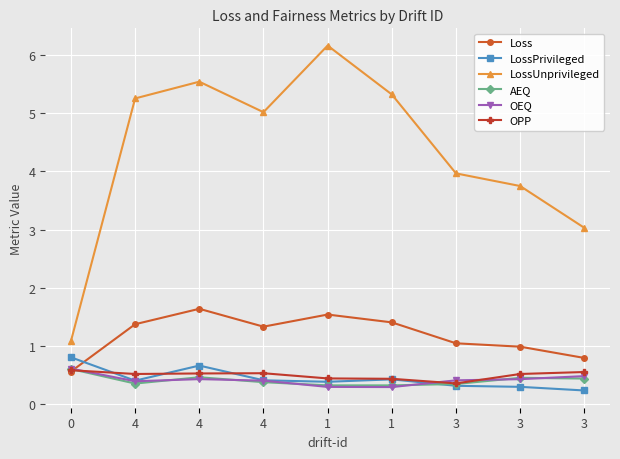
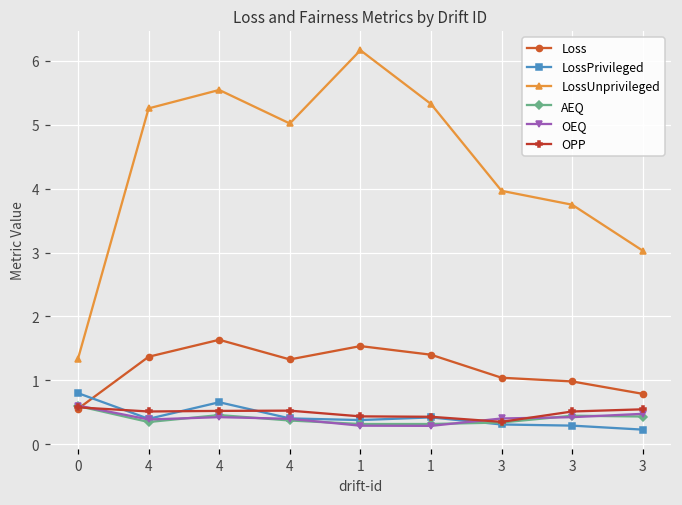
LossUnprivileged, 0: 1.1 -> 1.3
